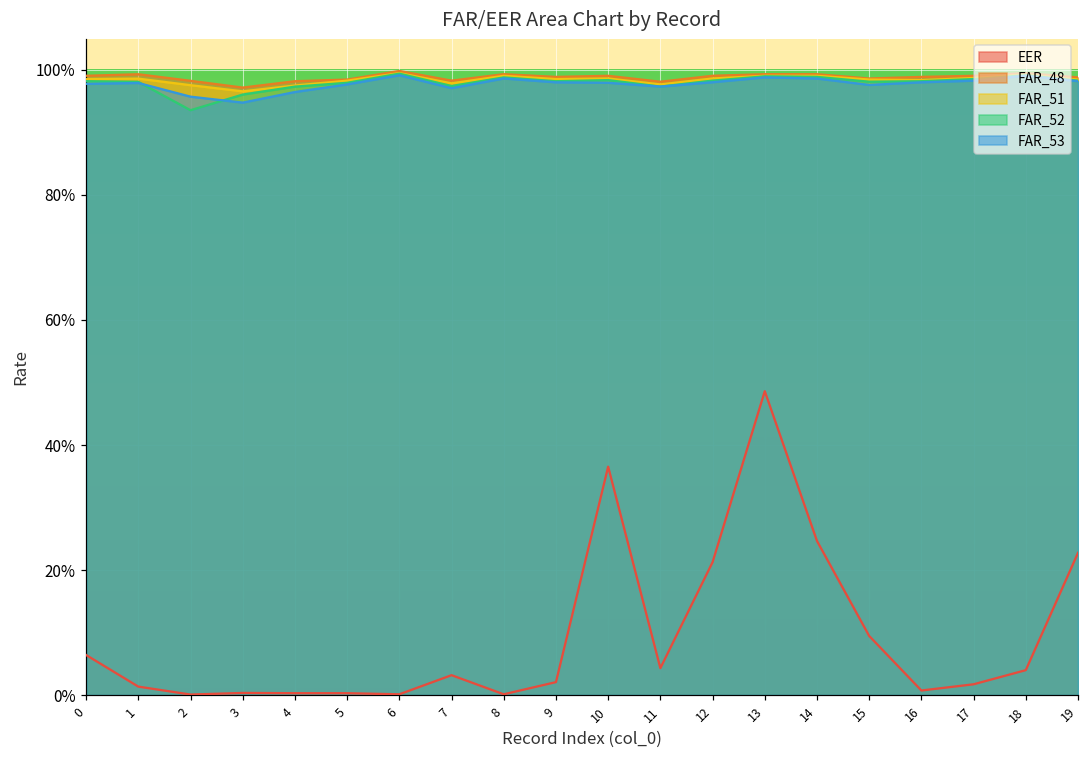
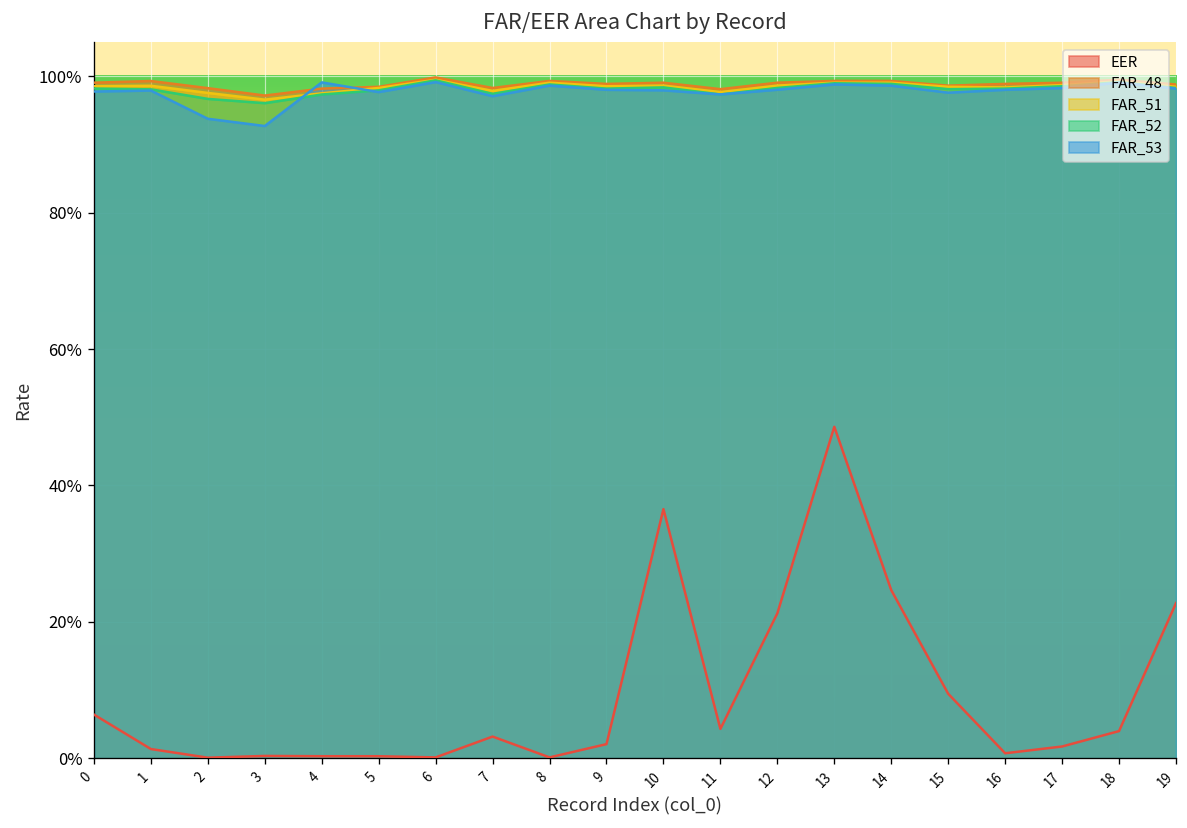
FAR_52, 2: 94% -> 97%
FAR_53, 2: 96% -> 94%
FAR_53, 3: 95% -> 93%
FAR_53, 4: 96% -> 99%
